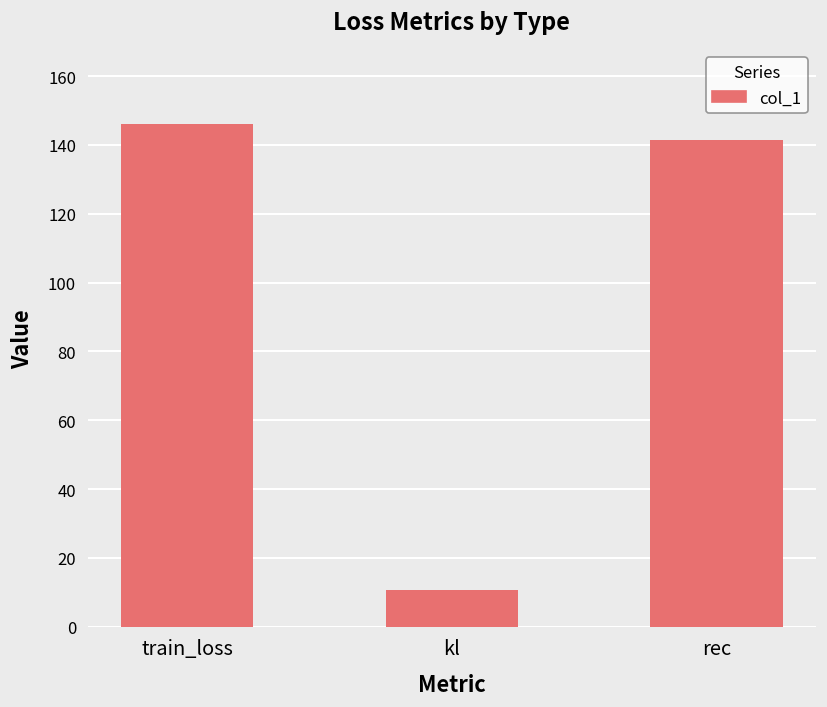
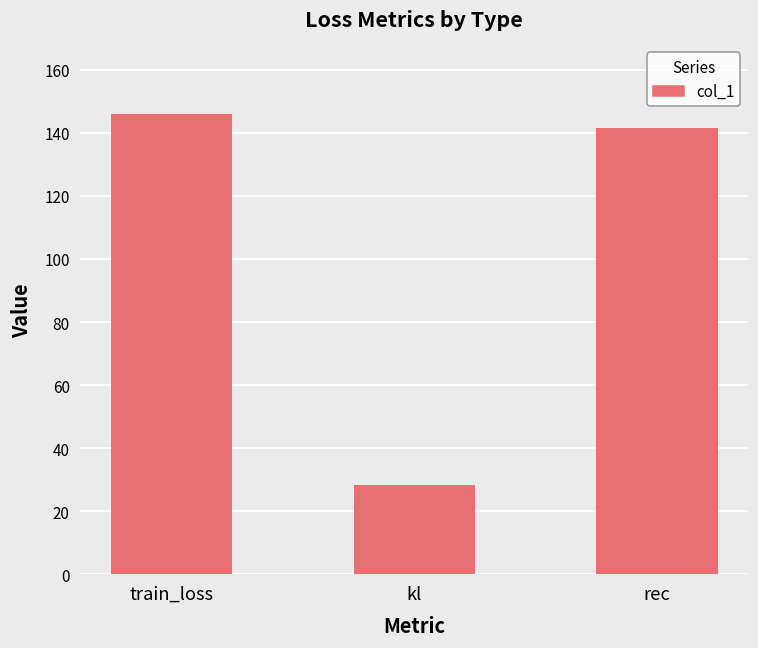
kl: 11 -> 29
